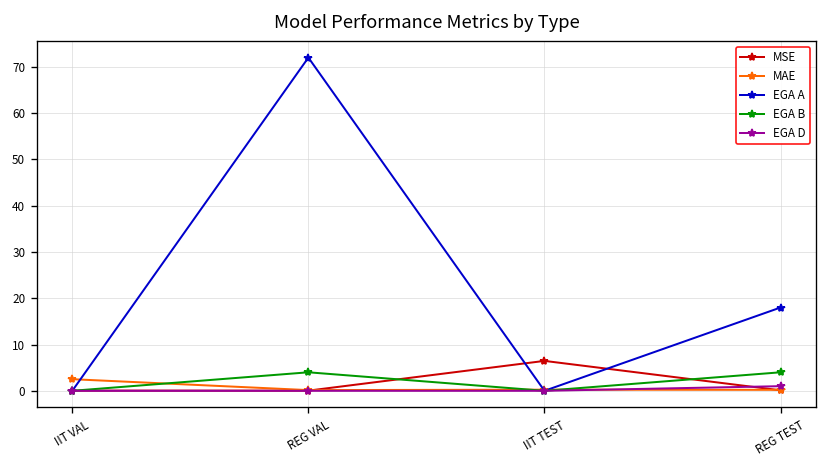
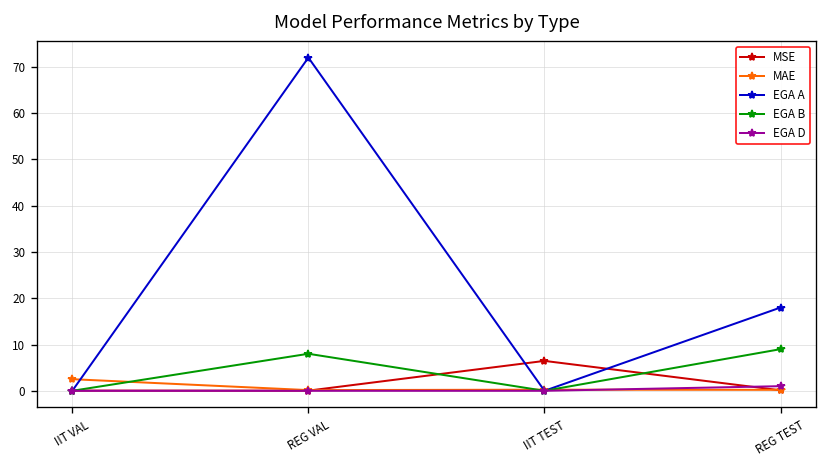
EGA B, REG VAL: 4 -> 8
EGA B, REG TEST: 4 -> 9
